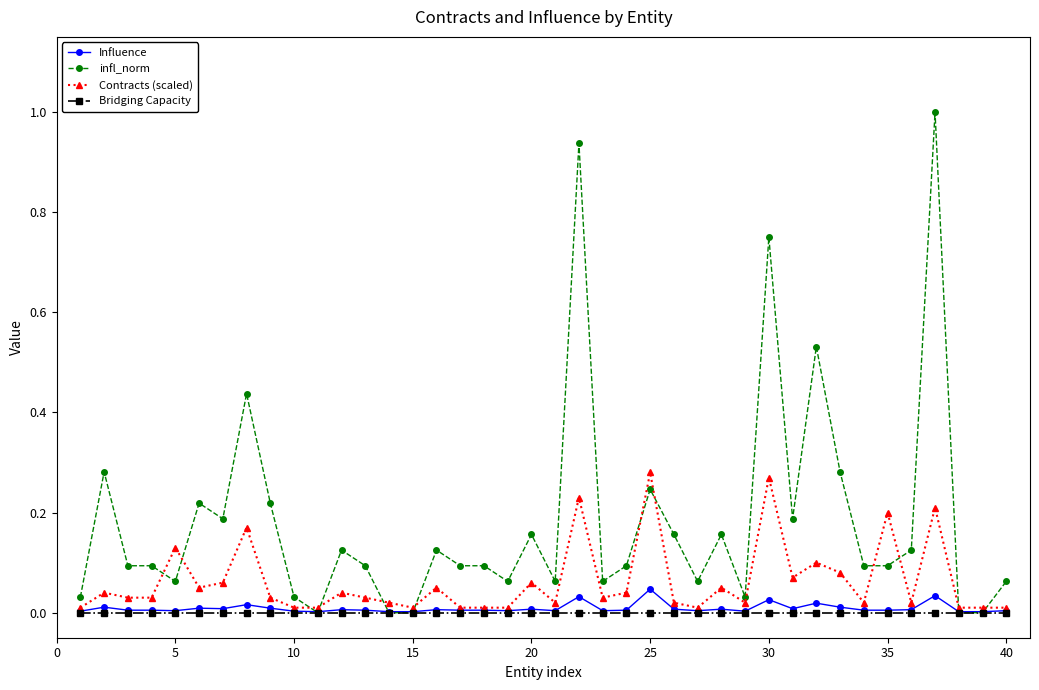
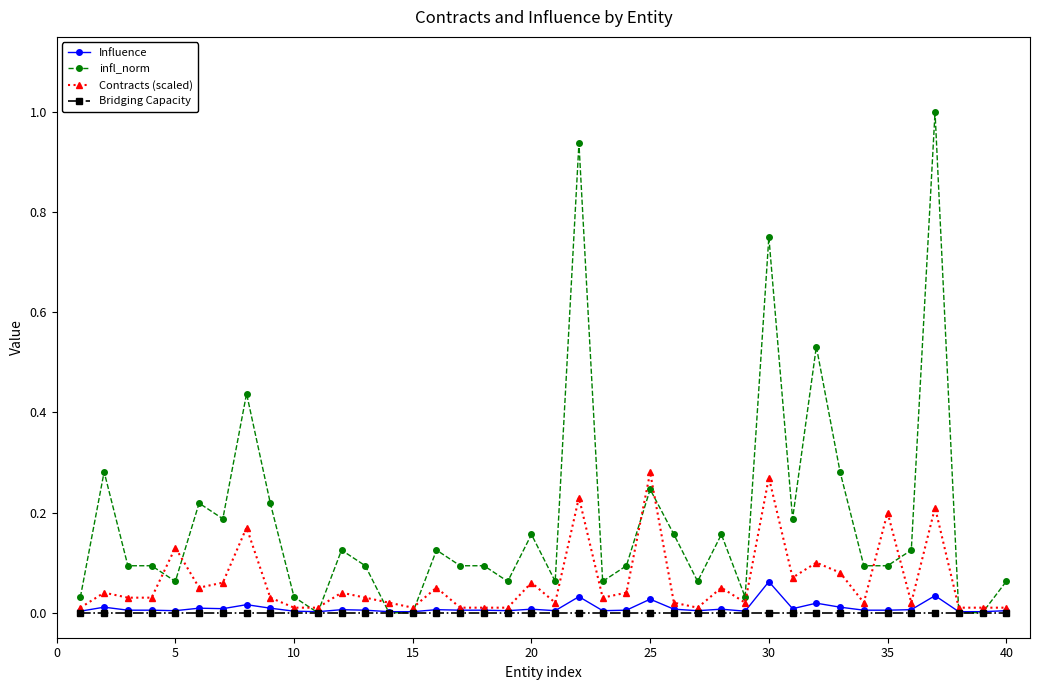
Influence, 25: 0.05 -> 0.03
Influence, 30: 0.03 -> 0.06
